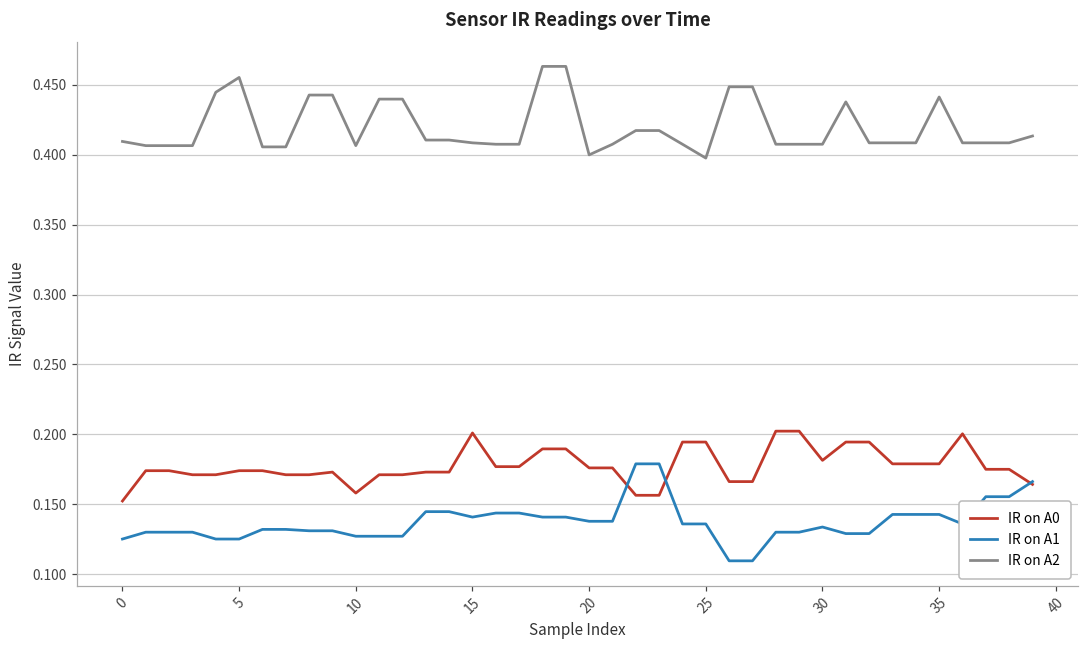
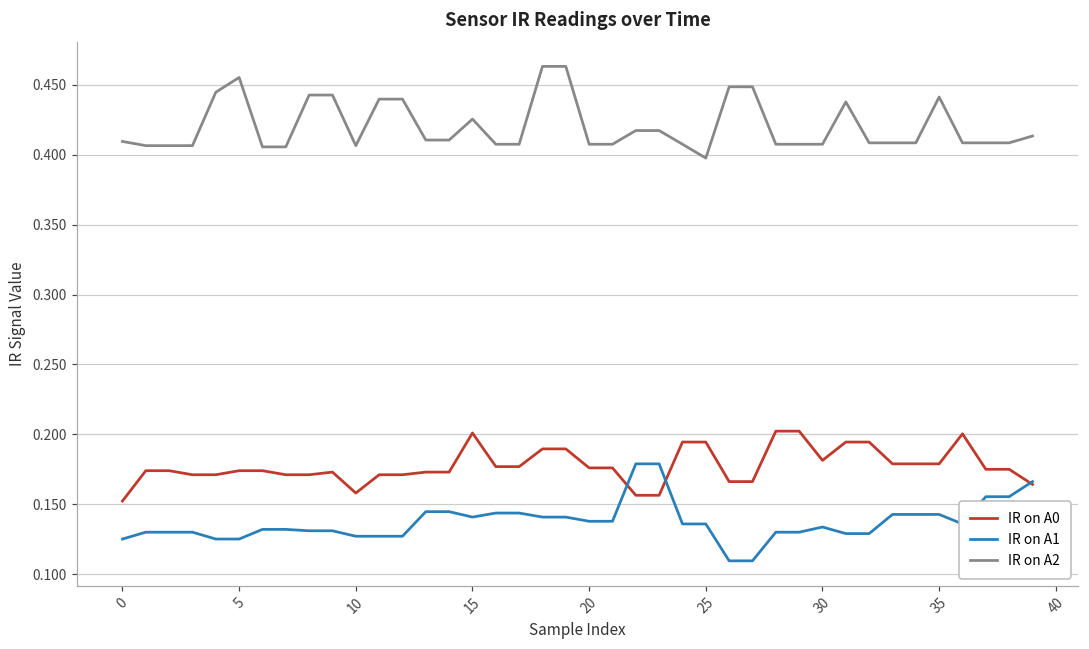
IR on A2, 15: 0.409 -> 0.426
IR on A2, 20: 0.400 -> 0.408
